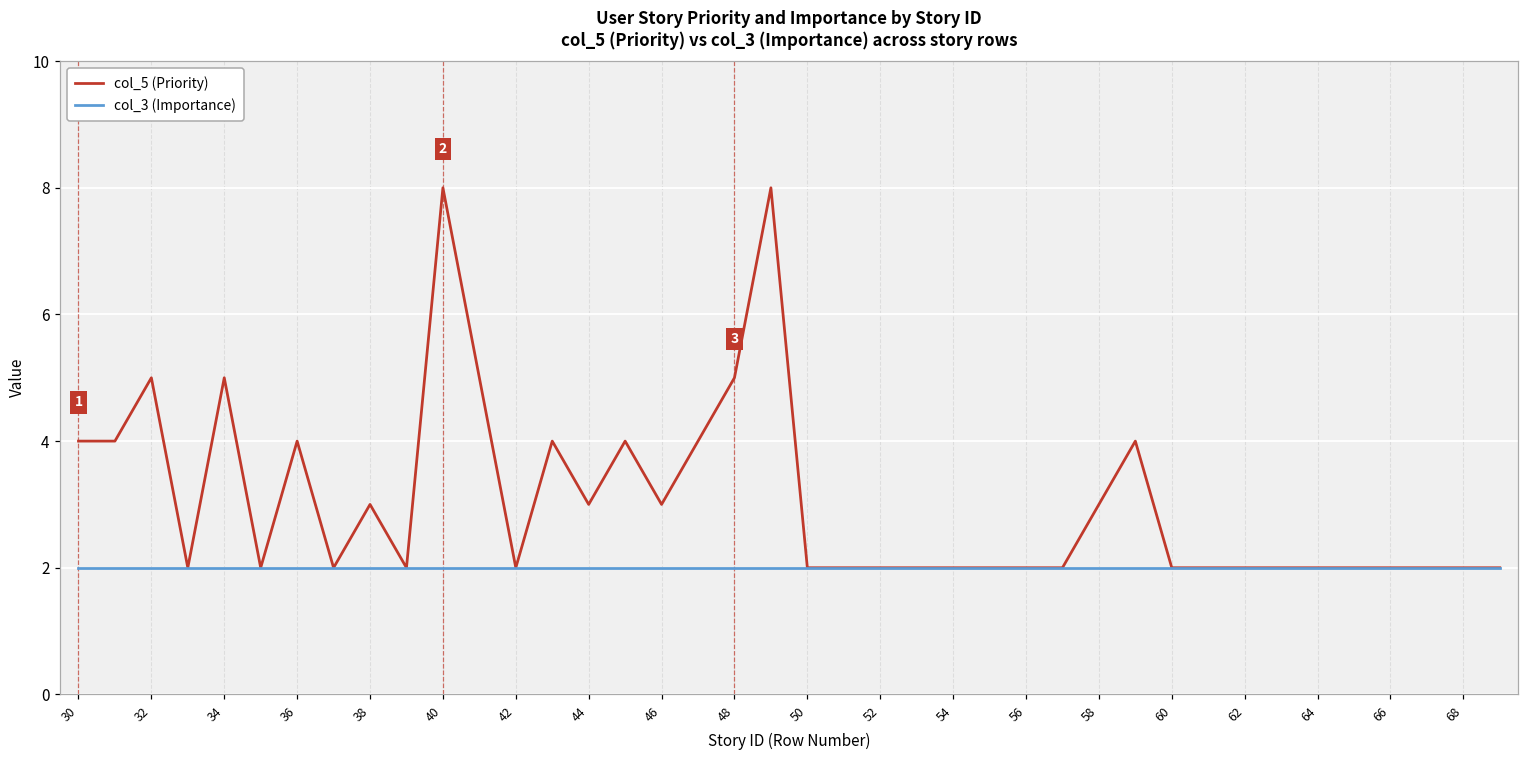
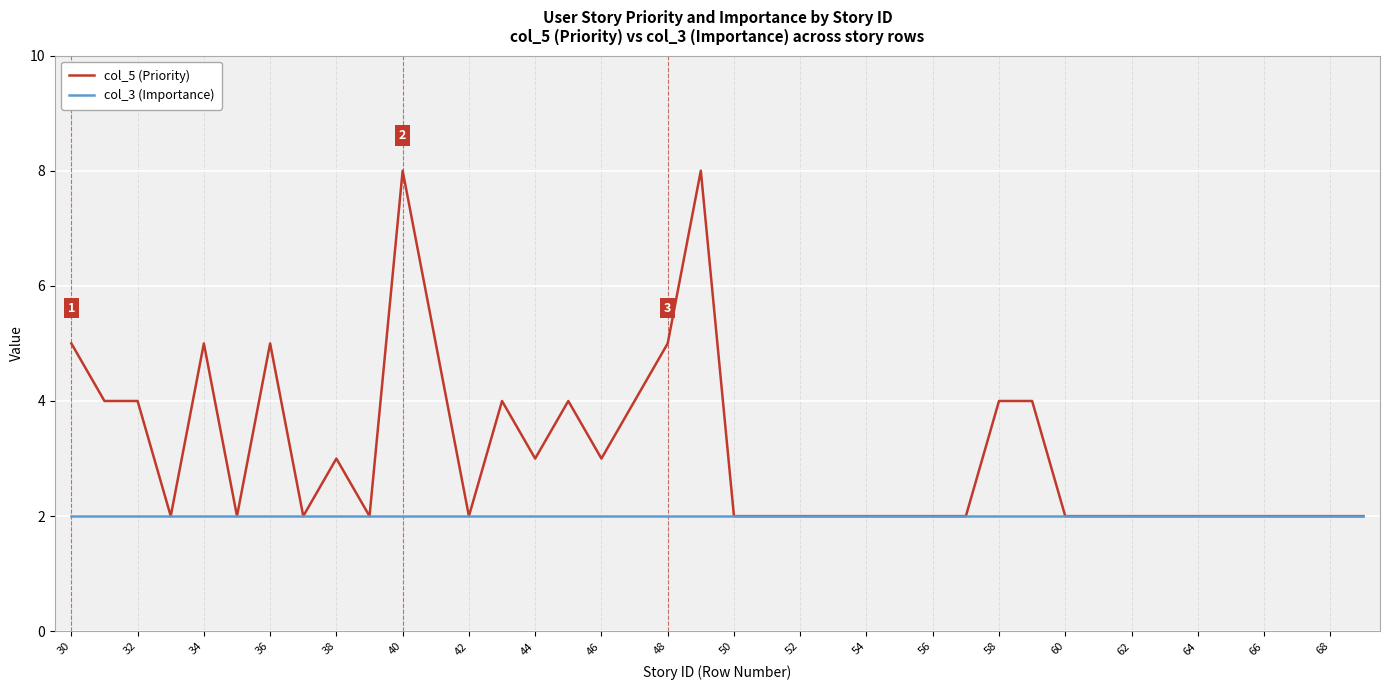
col_5 (Priority), 30: 4 -> 5
col_5 (Priority), 32: 5 -> 4
col_5 (Priority), 36: 4 -> 5
col_5 (Priority), 58: 3 -> 4
